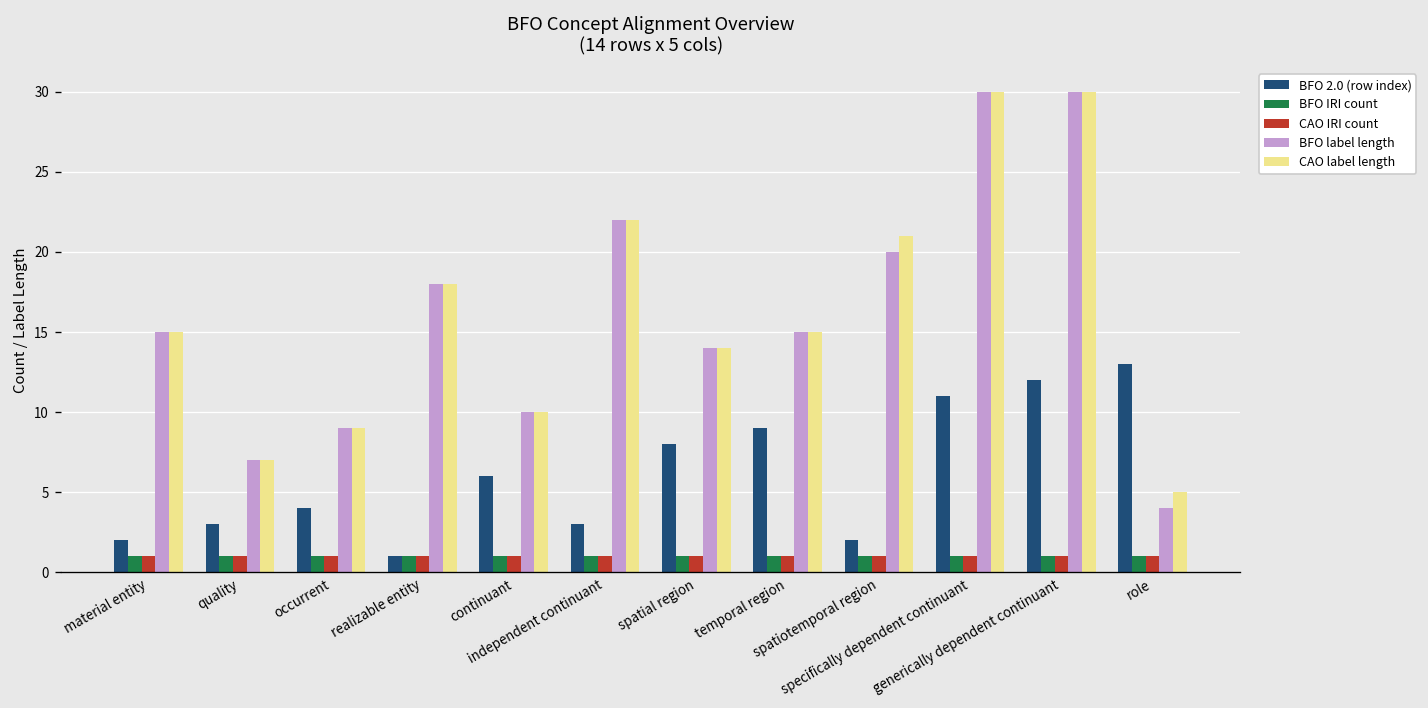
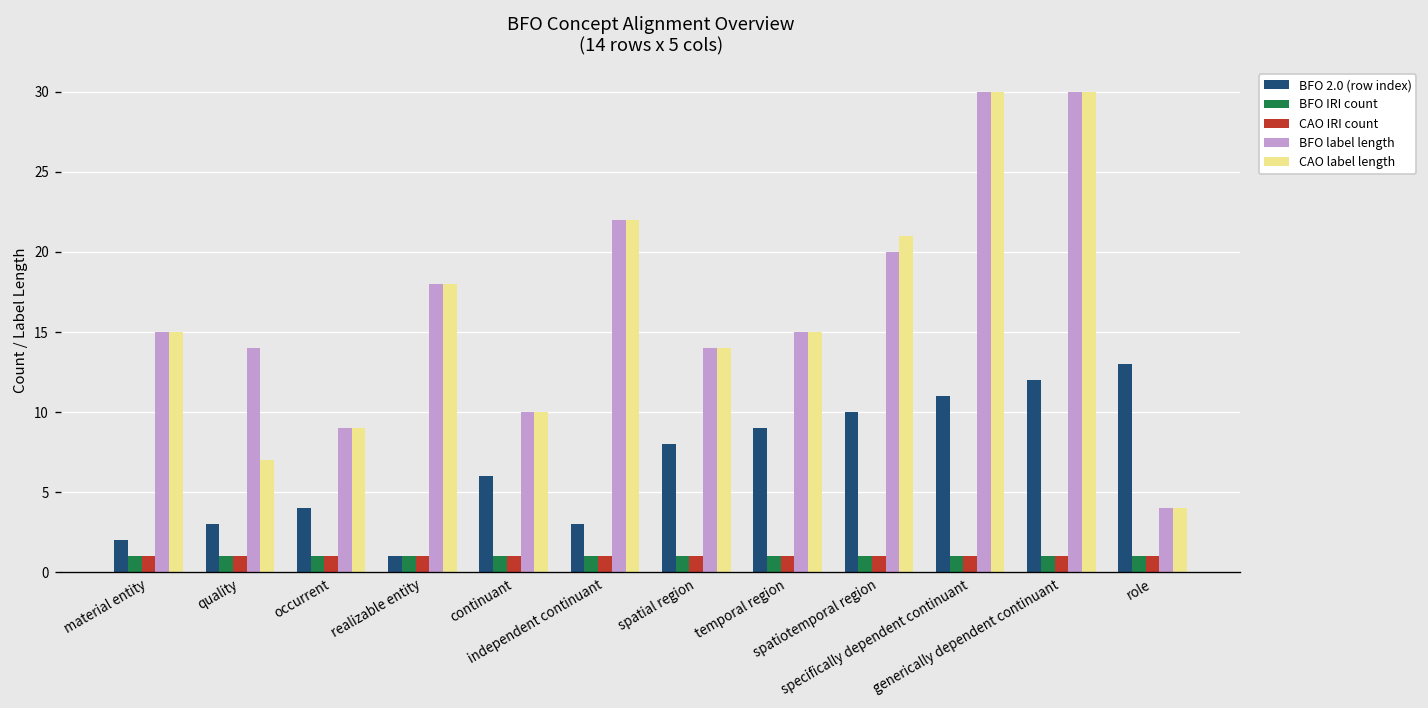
BFO label length, quality: 7 -> 14
BFO 2.0 (row index), spatiotemporal region: 2 -> 10
CAO label length, role: 5 -> 4
